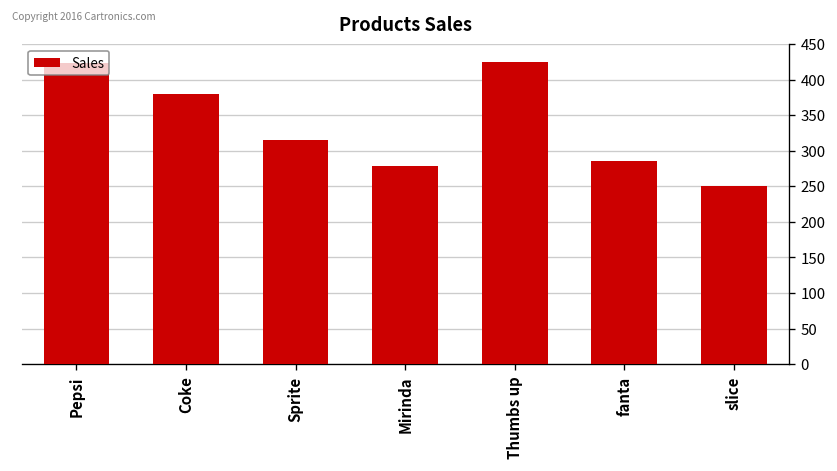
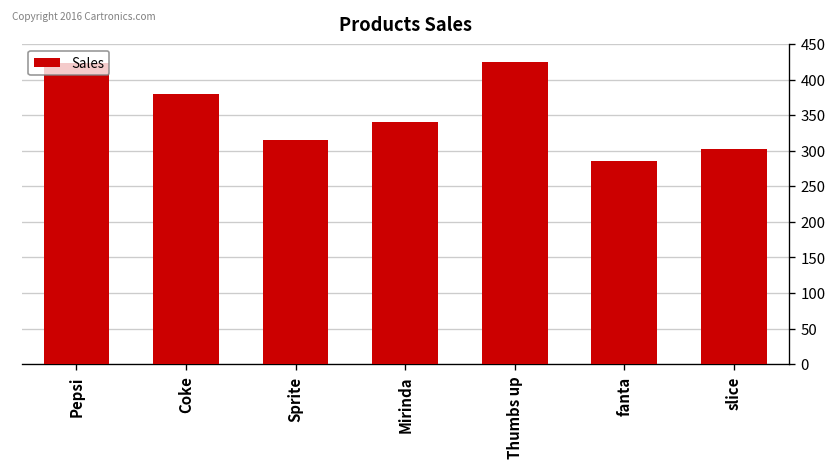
Mirinda: 280 -> 340
slice: 250 -> 300
